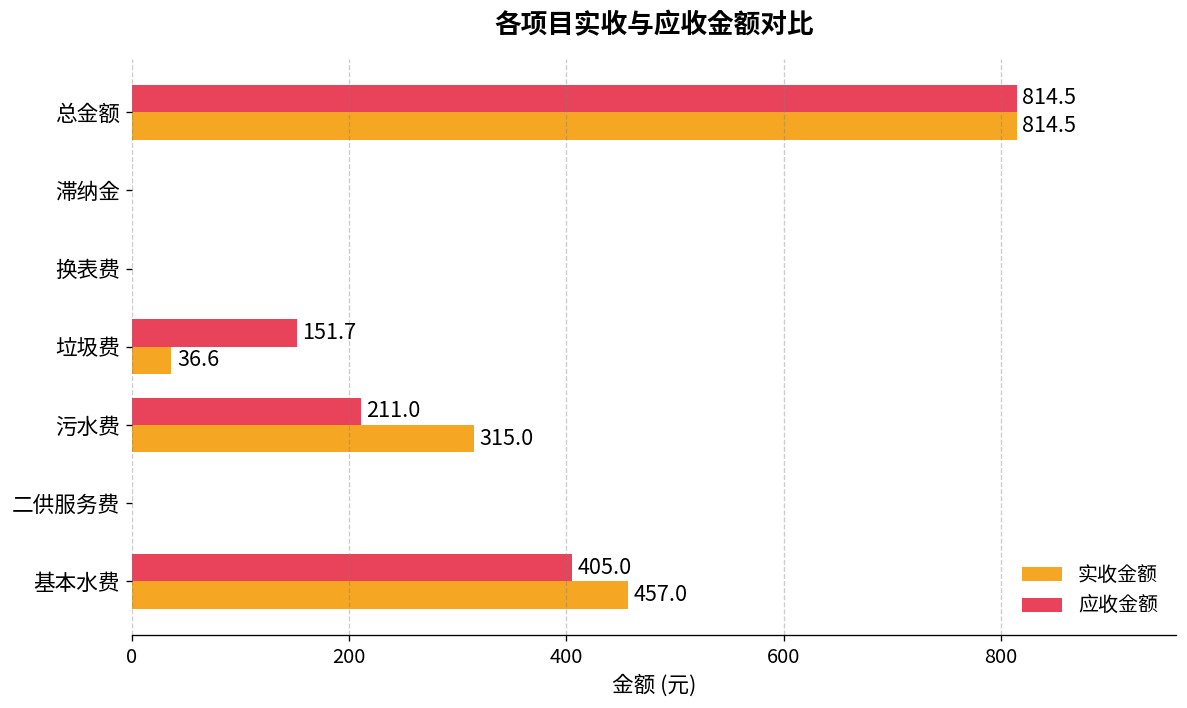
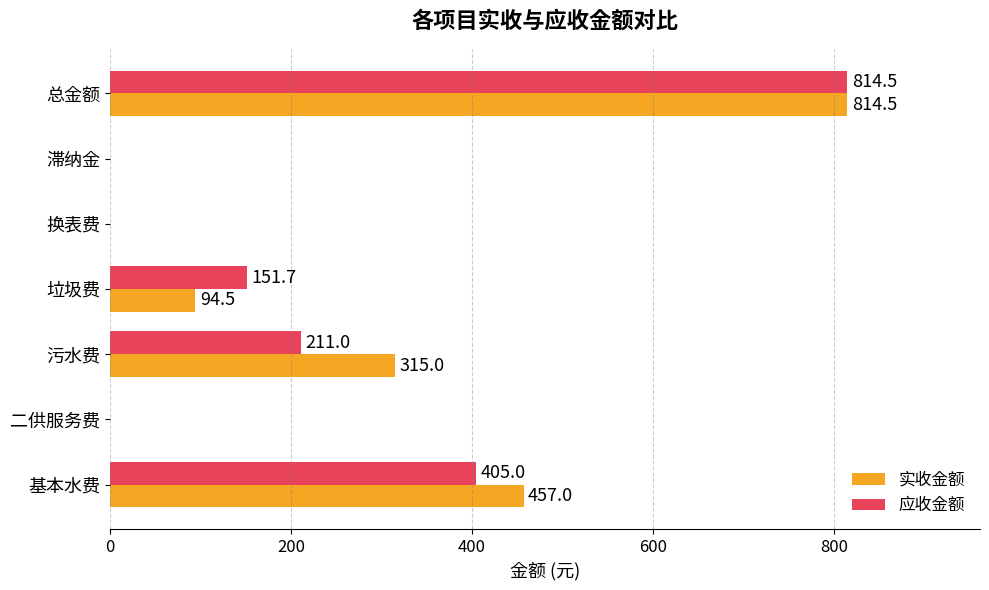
实收金额, 垃圾费: 36.6 -> 94.5
